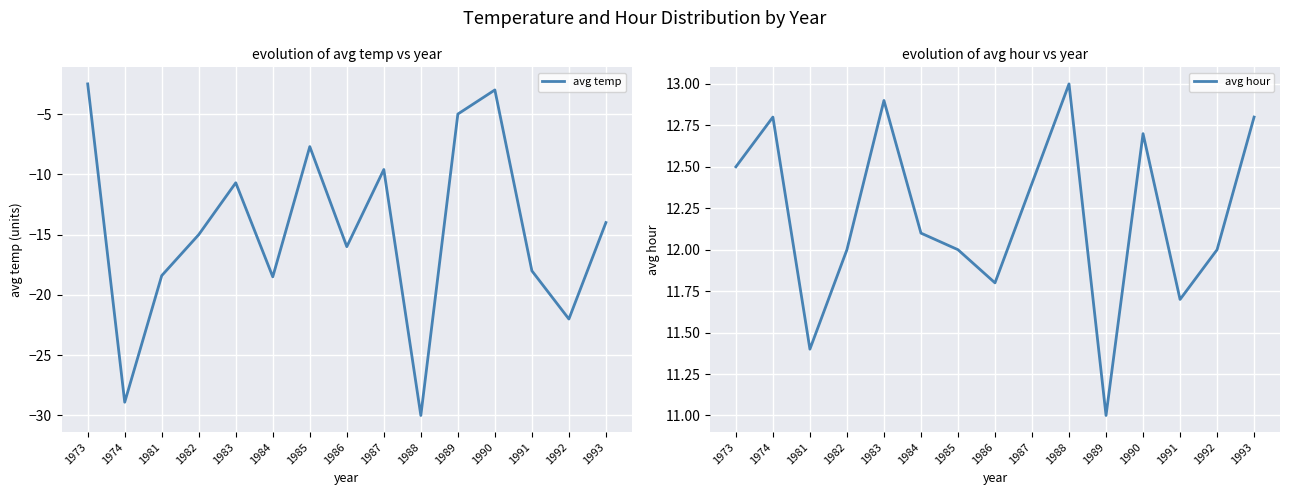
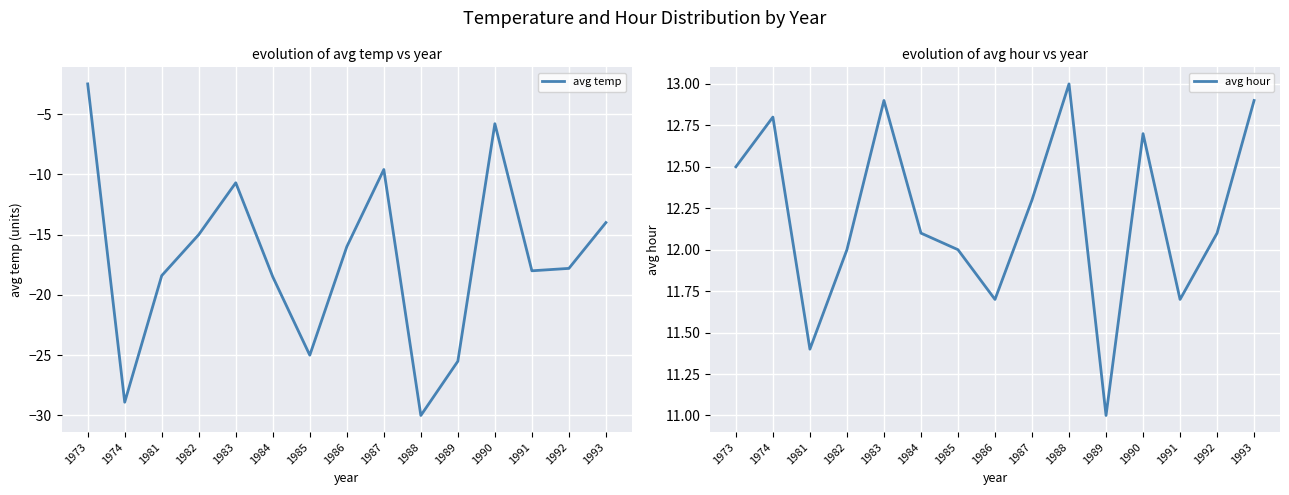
evolution of avg temp vs year, 1985: -7.7 -> -25.0
evolution of avg temp vs year, 1989: -5.0 -> -25.5
evolution of avg temp vs year, 1990: -3.0 -> -5.8
evolution of avg temp vs year, 1992: -22.0 -> -17.8
evolution of avg hour vs year, 1986: 11.8 -> 11.7
evolution of avg hour vs year, 1987: 12.4 -> 12.3
evolution of avg hour vs year, 1992: 12.0 -> 12.1
evolution of avg hour vs year, 1993: 12.8 -> 12.9
